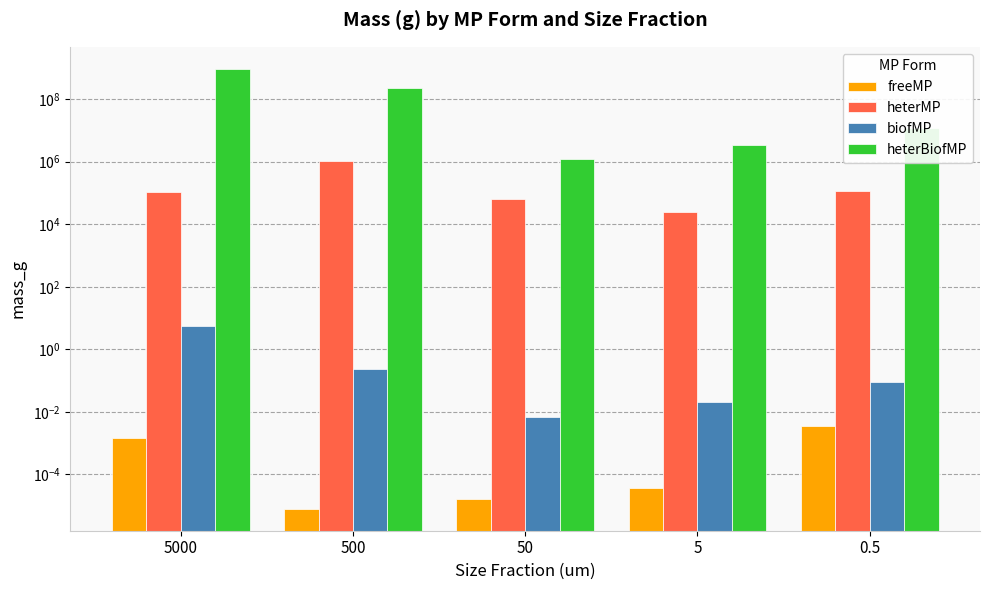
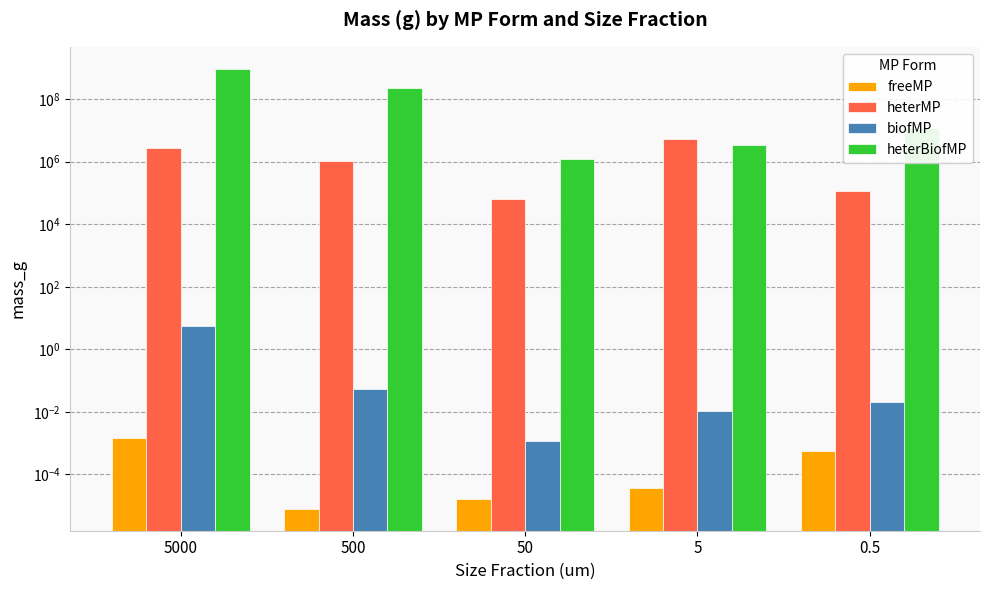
heterMP, 5000: 110000 -> 3000000
biofMP, 500: 0.2 -> 0.05
biofMP, 50: 0.007 -> 0.0012
heterMP, 5: 20000 -> 5000000
biofMP, 5: 0.02 -> 0.010
freeMP, 0.5: 0.003 -> 0.0005
biofMP, 0.5: 0.09 -> 0.02
